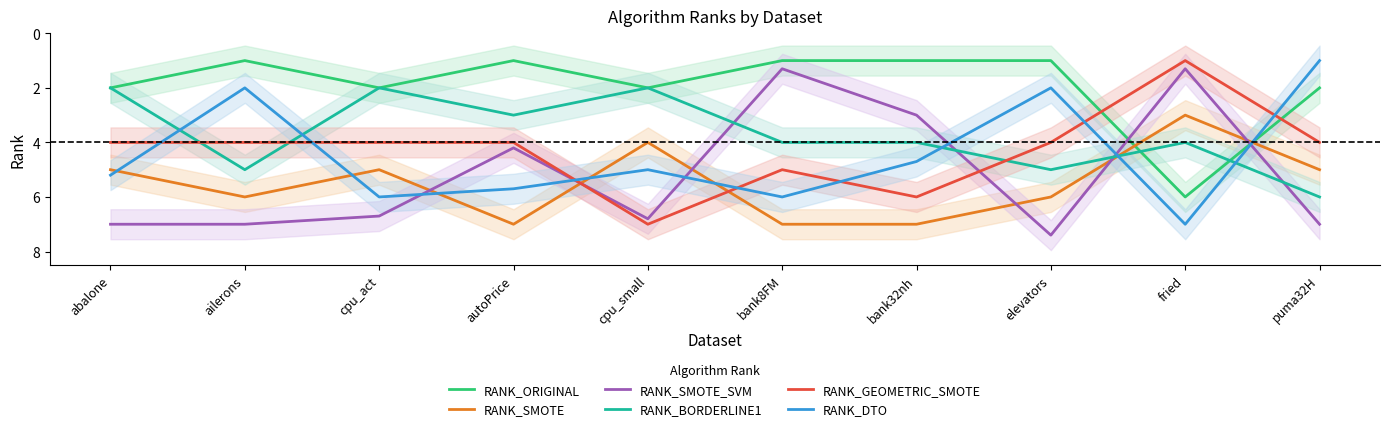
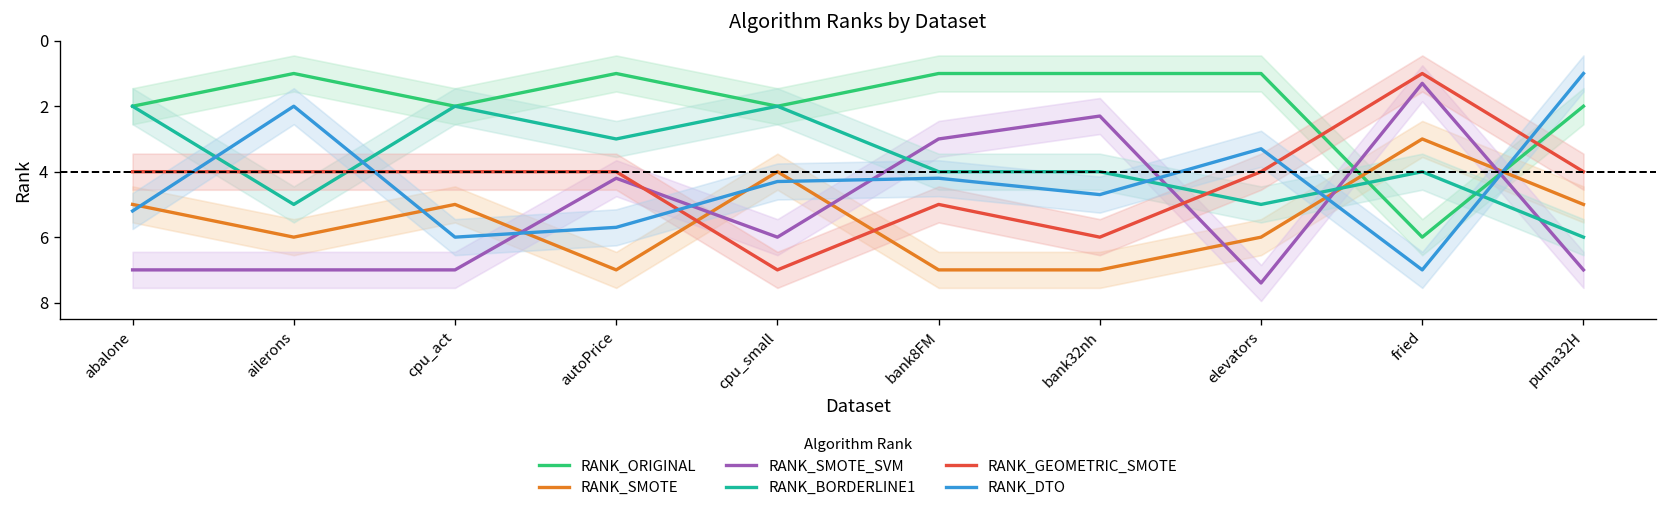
RANK_SMOTE_SVM, cpu_act: 6.7 -> 7.0
RANK_SMOTE_SVM, cpu_small: 6.8 -> 6.0
RANK_DTO, cpu_small: 5.0 -> 4.3
RANK_SMOTE_SVM, bank8FM: 1.3 -> 3.0
RANK_DTO, bank8FM: 6.0 -> 4.2
RANK_SMOTE_SVM, bank32nh: 3.0 -> 2.3
RANK_DTO, elevators: 2.0 -> 3.3
